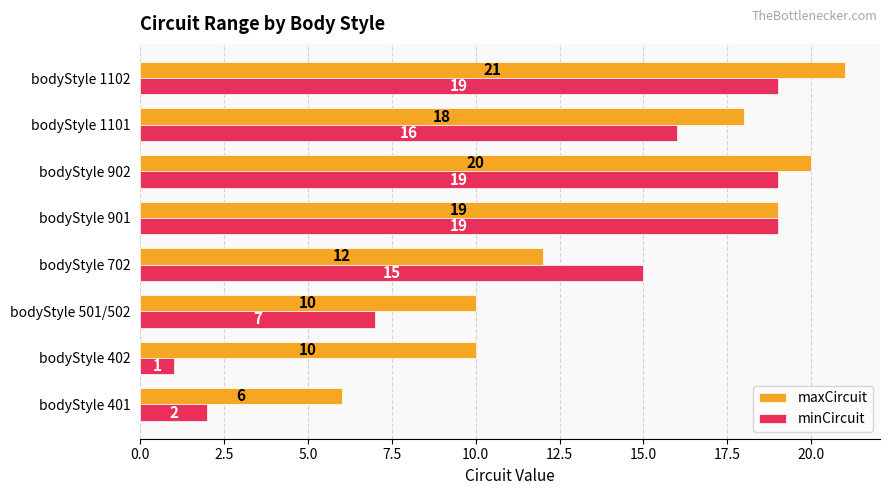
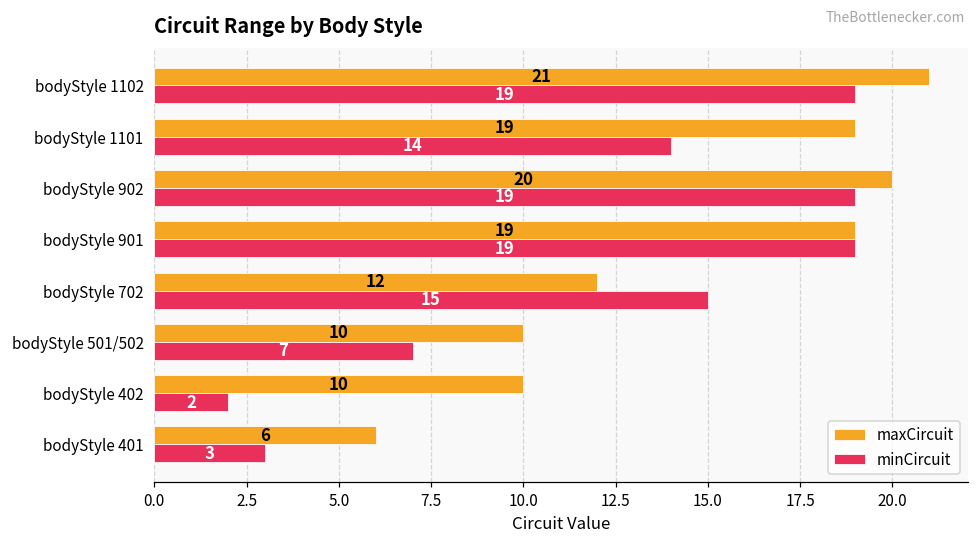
maxCircuit, bodyStyle 1101: 18 -> 19
minCircuit, bodyStyle 1101: 16 -> 14
minCircuit, bodyStyle 402: 1 -> 2
minCircuit, bodyStyle 401: 2 -> 3
